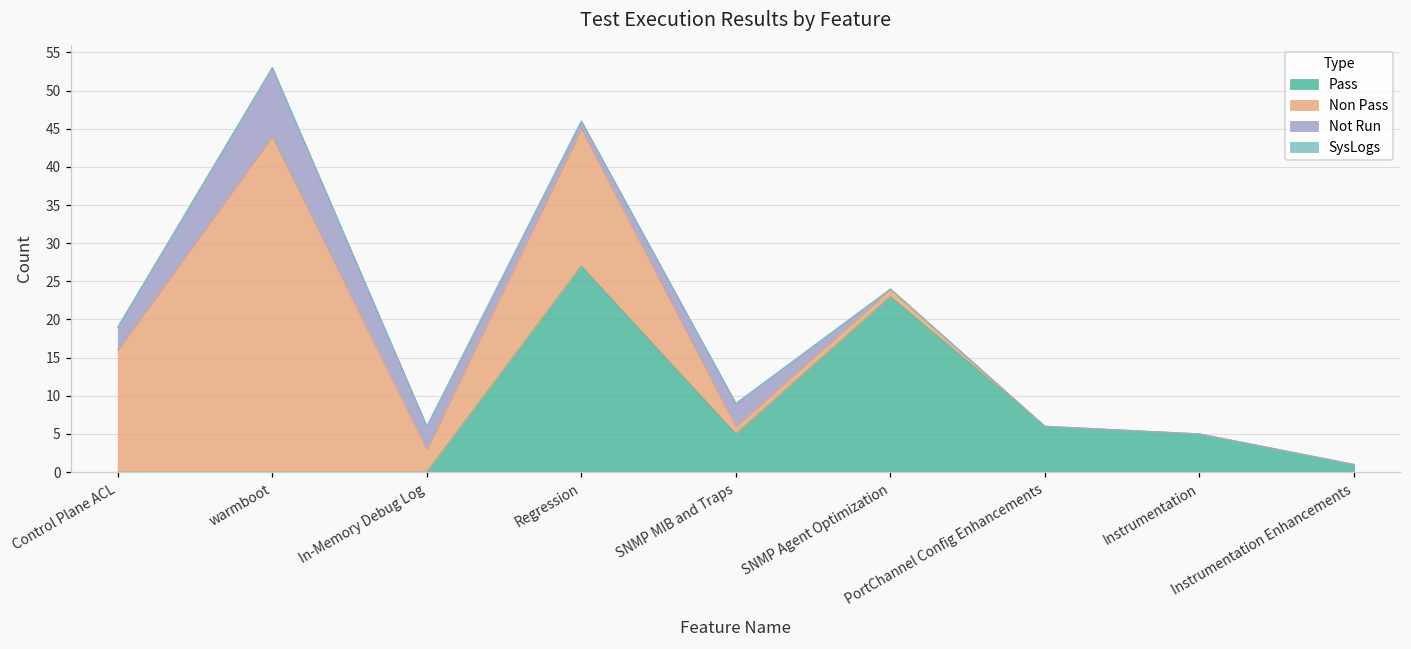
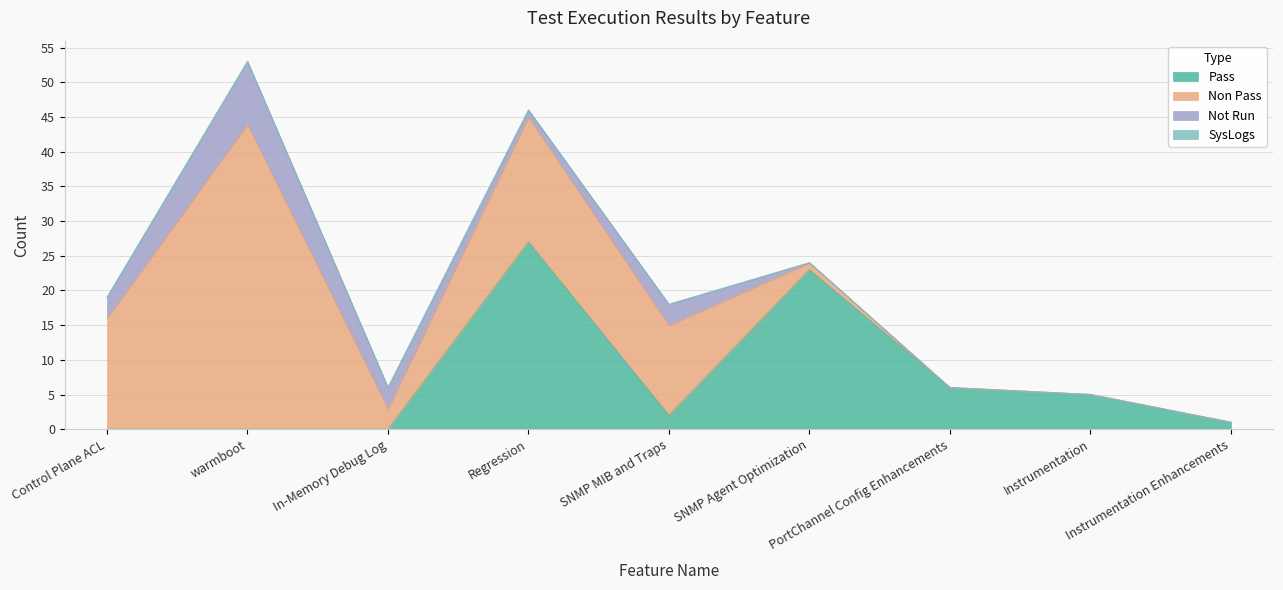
Pass, SNMP MIB and Traps: 5 -> 2
Non Pass, SNMP MIB and Traps: 1 -> 13
